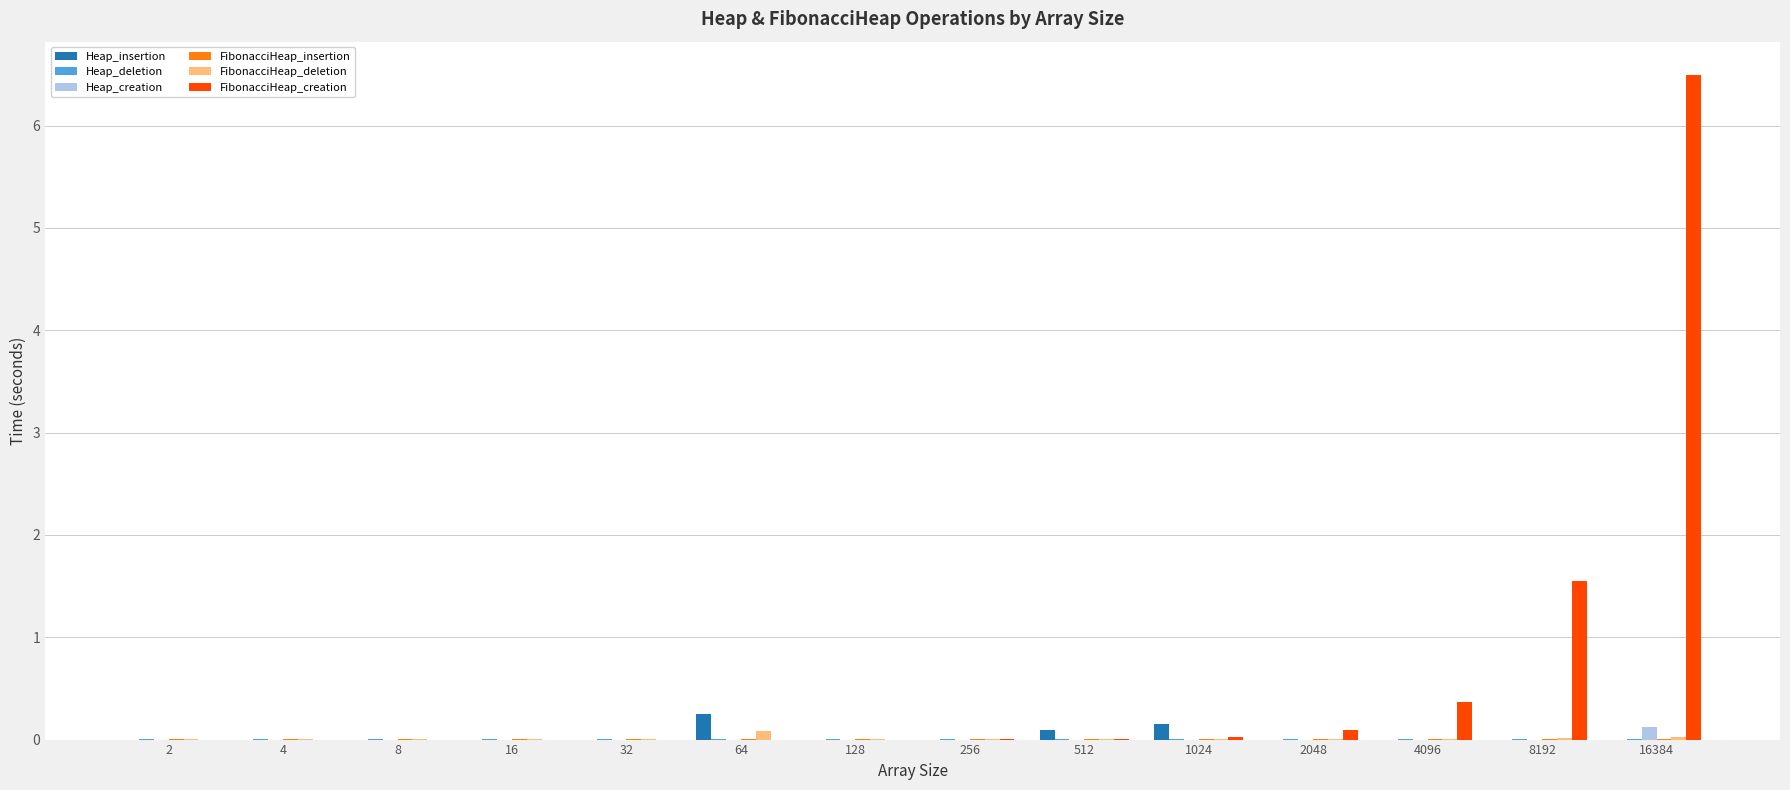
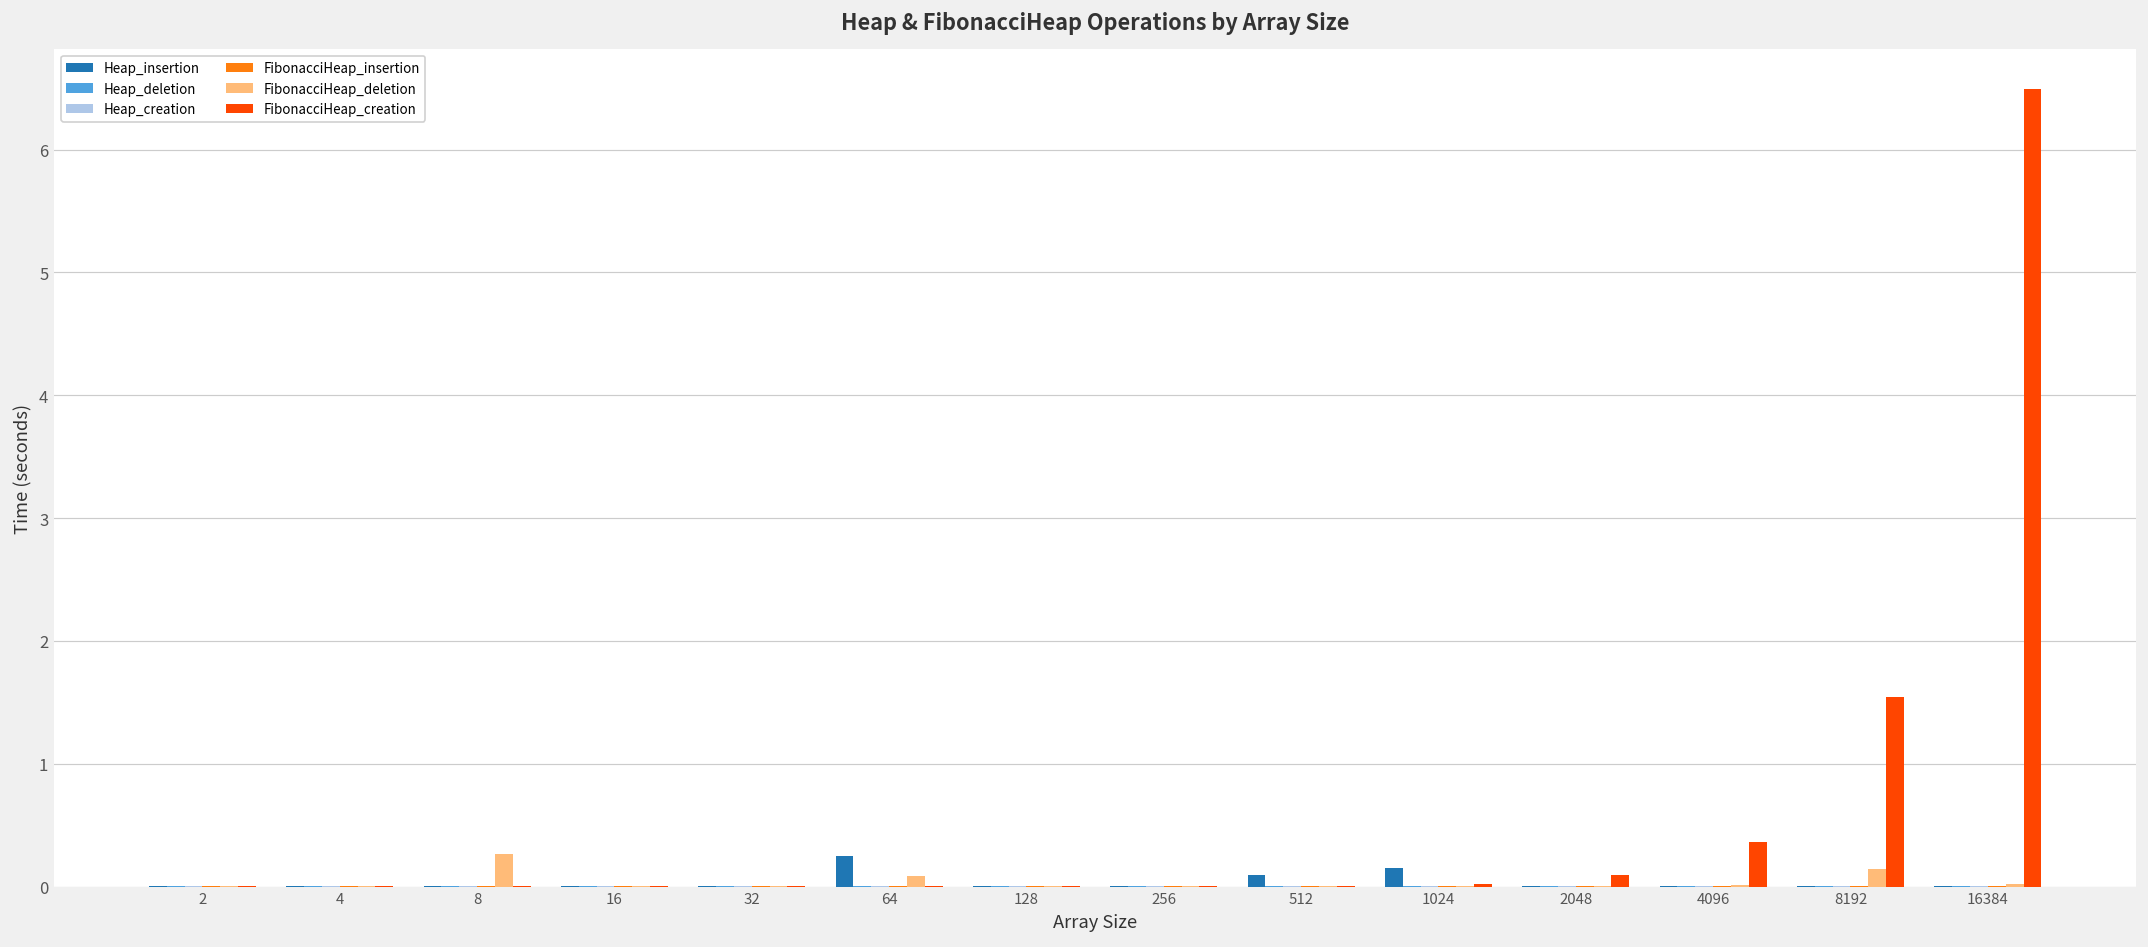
FibonacciHeap_deletion, 8: 0.00 -> 0.26
FibonacciHeap_deletion, 8192: 0.02 -> 0.15
Heap_creation, 16384: 0.12 -> 0.00
